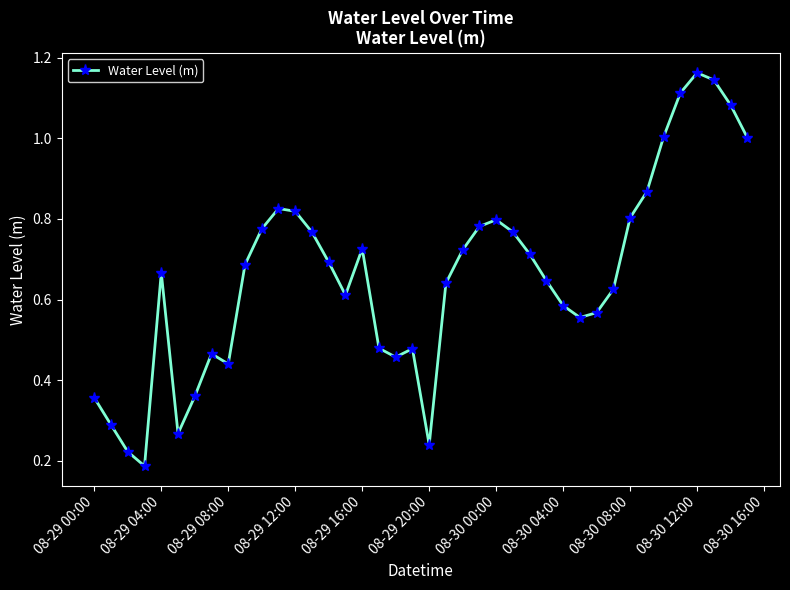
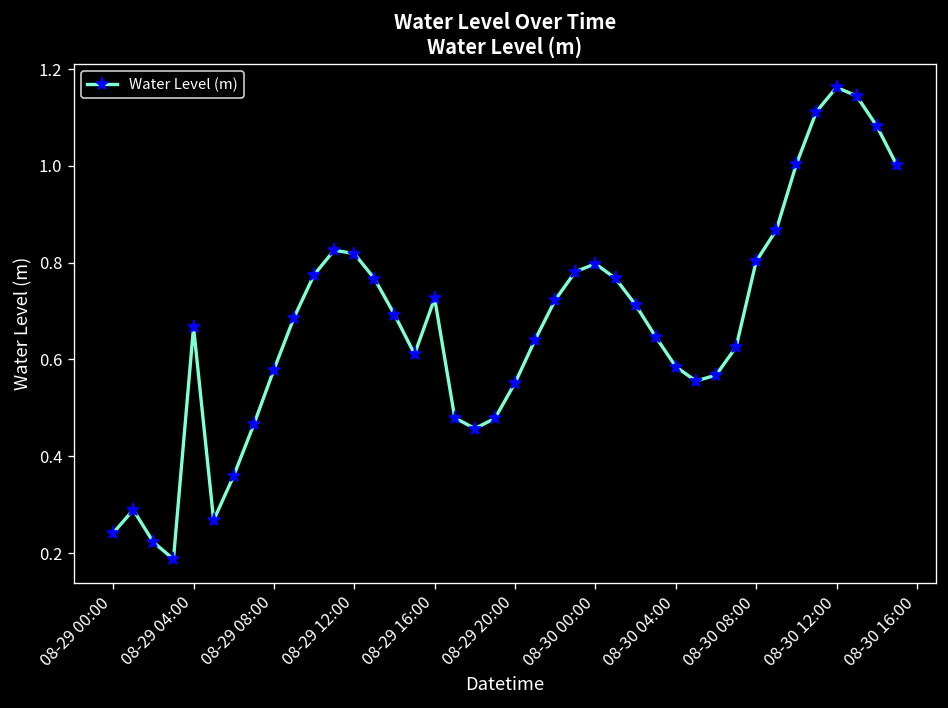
08-29 00:00: 0.36 -> 0.24
08-29 08:00: 0.44 -> 0.58
08-29 20:00: 0.24 -> 0.55
